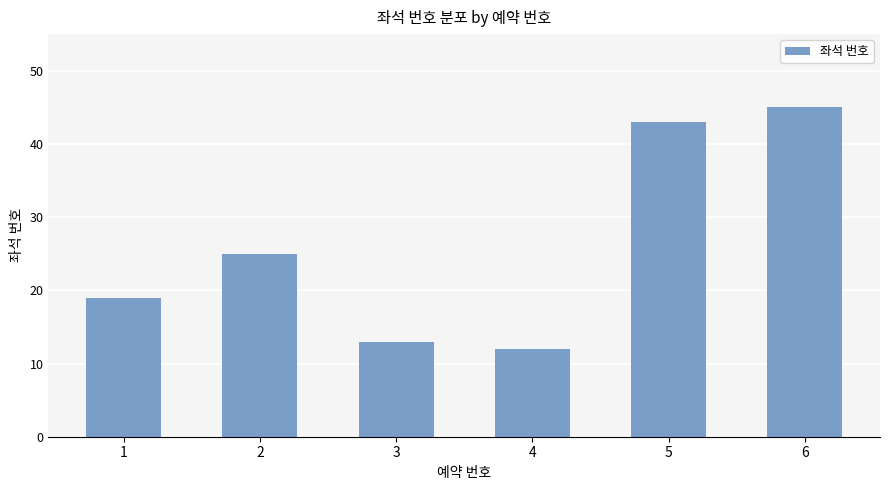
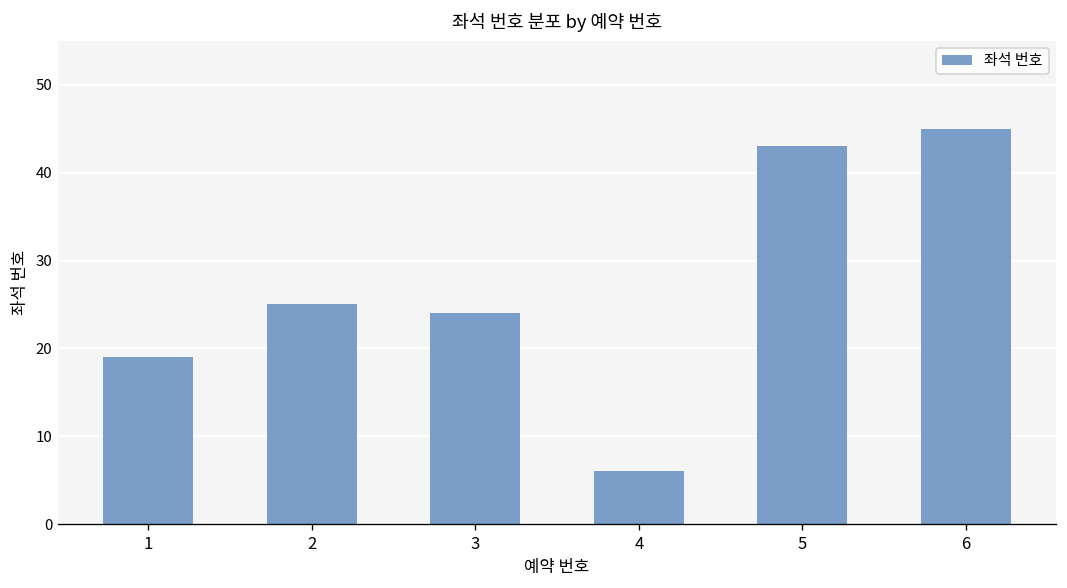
3: 13 -> 24
4: 12 -> 6
